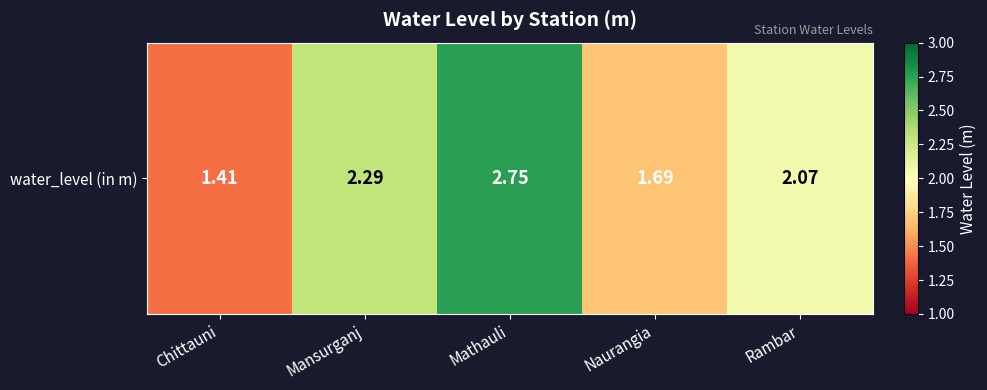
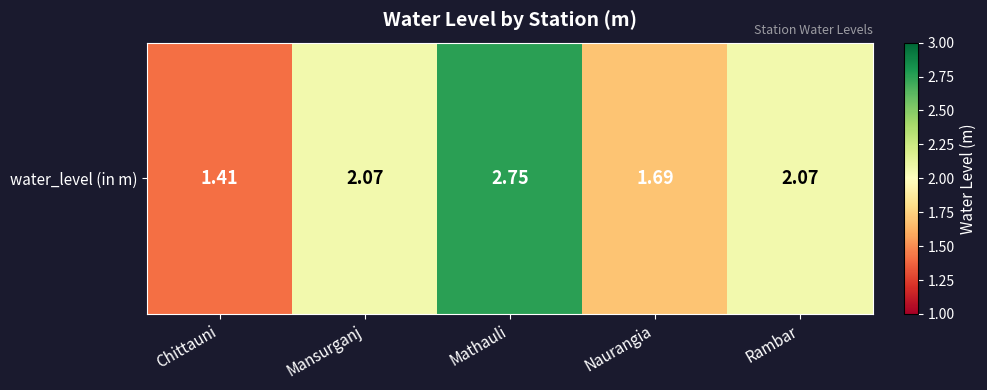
water_level (in m), Mansurganj: 2.29 -> 2.07
